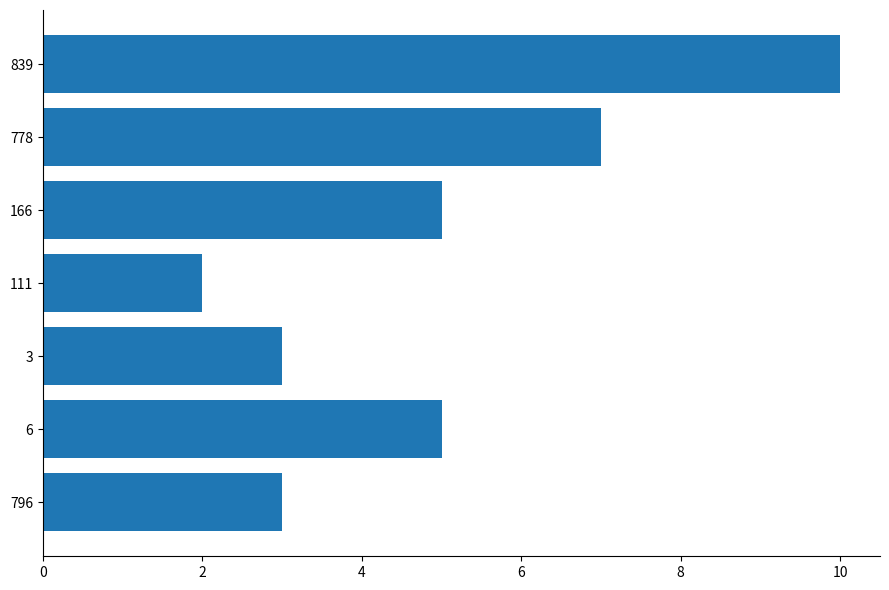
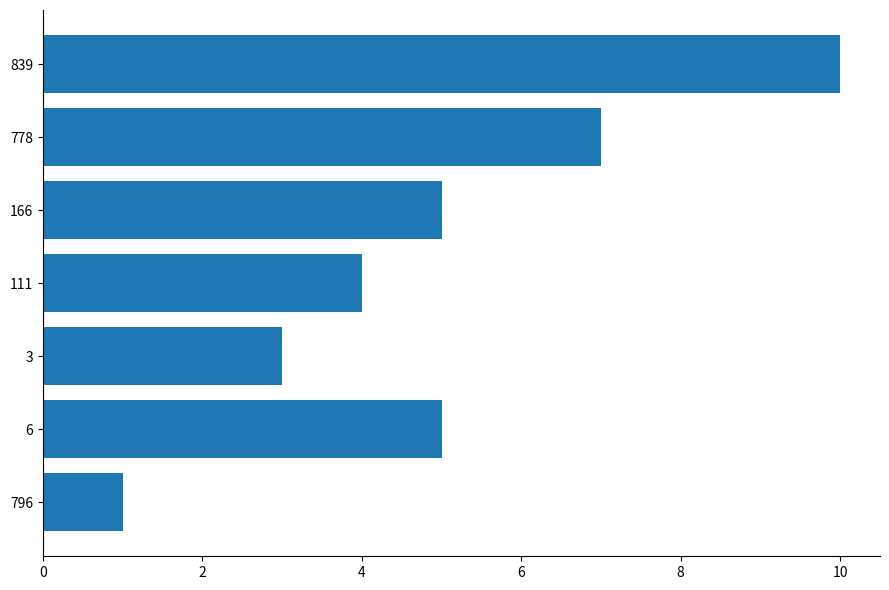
111: 2 -> 4
796: 3 -> 1
